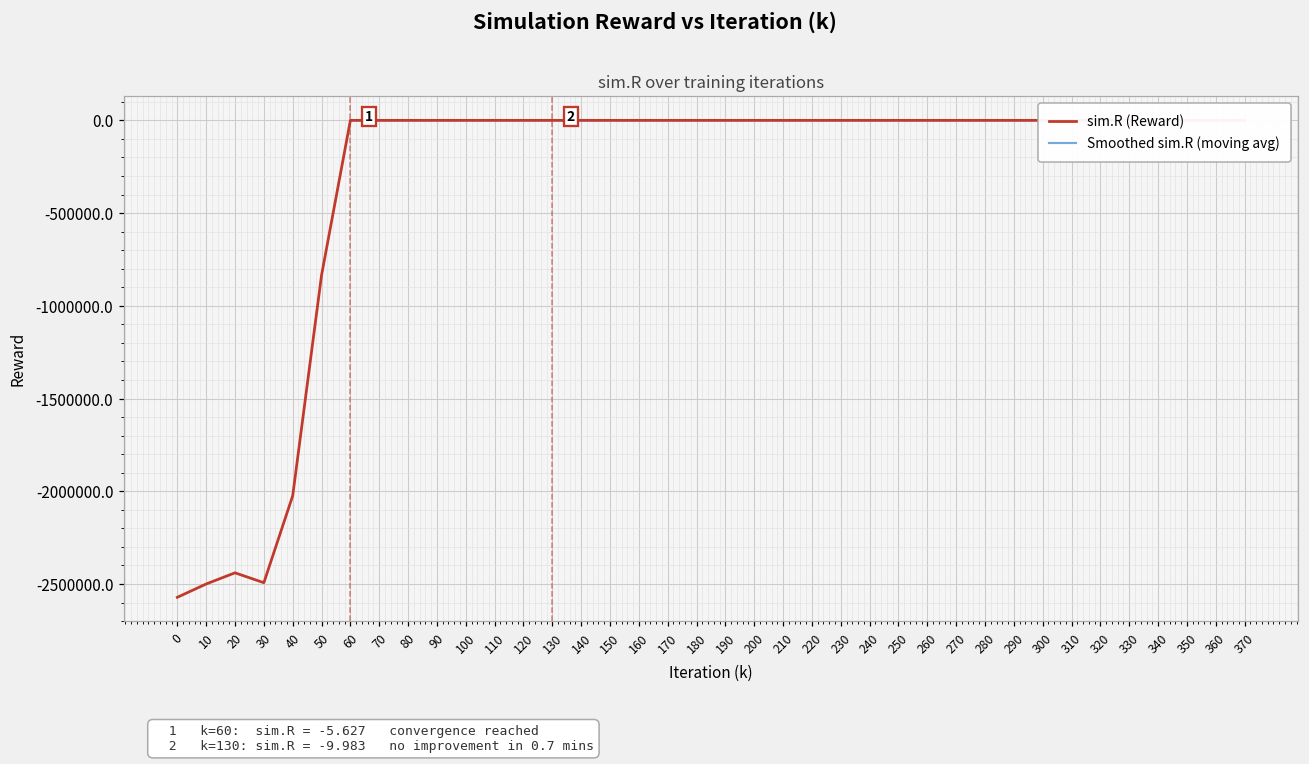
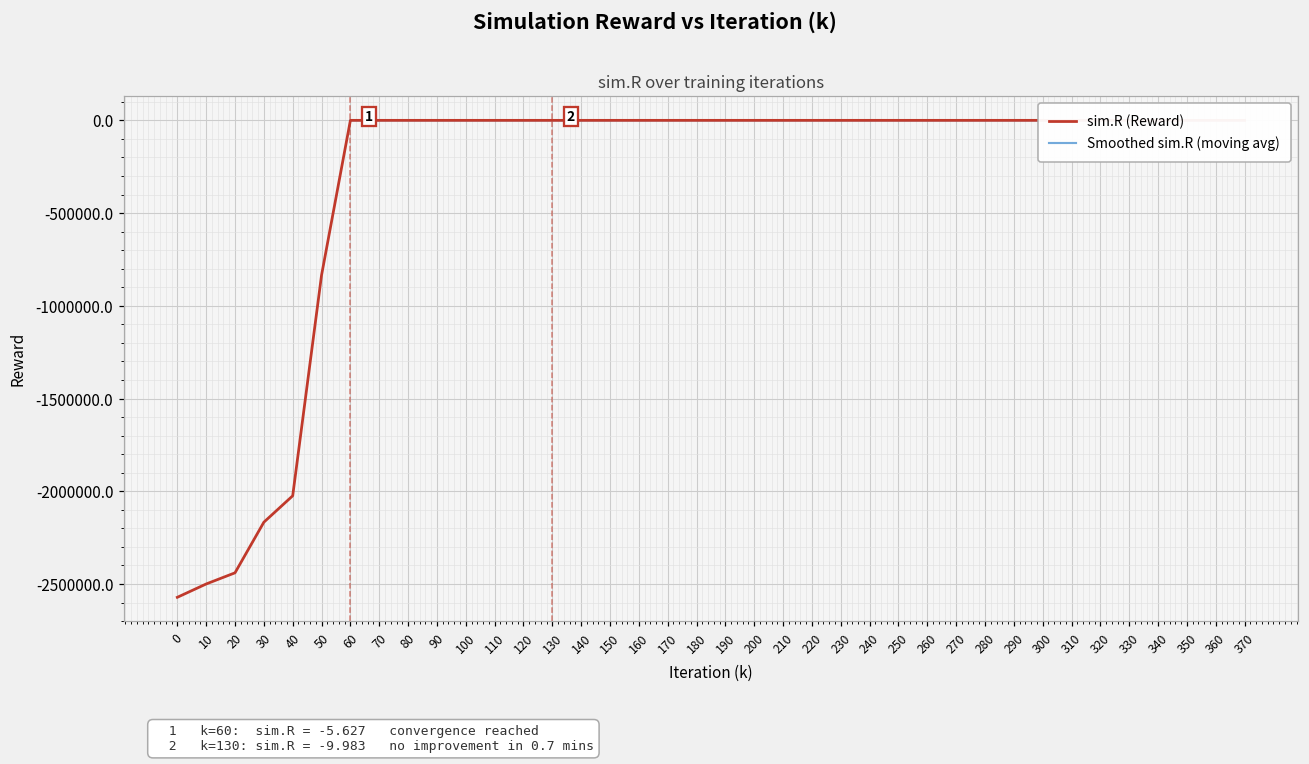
sim.R (Reward), 30: -2490000 -> -2170000
